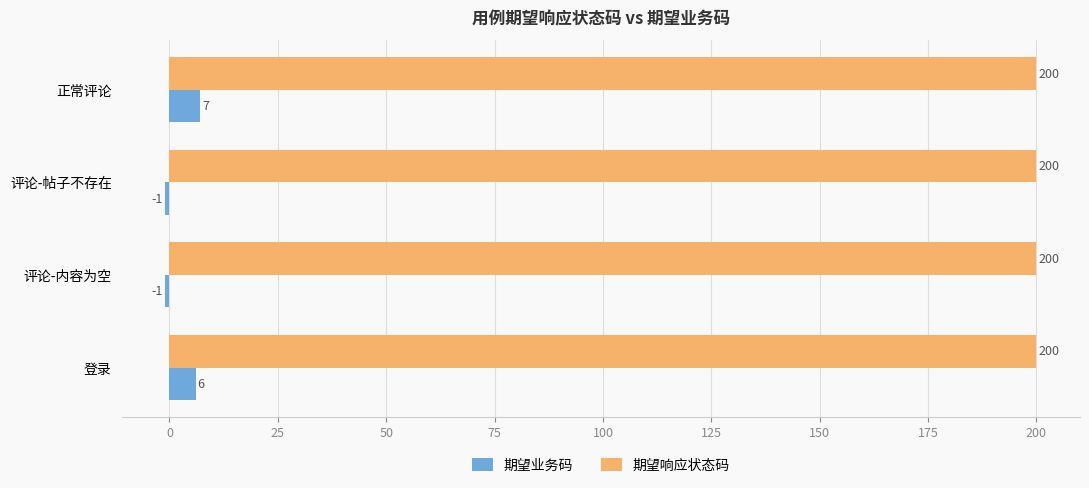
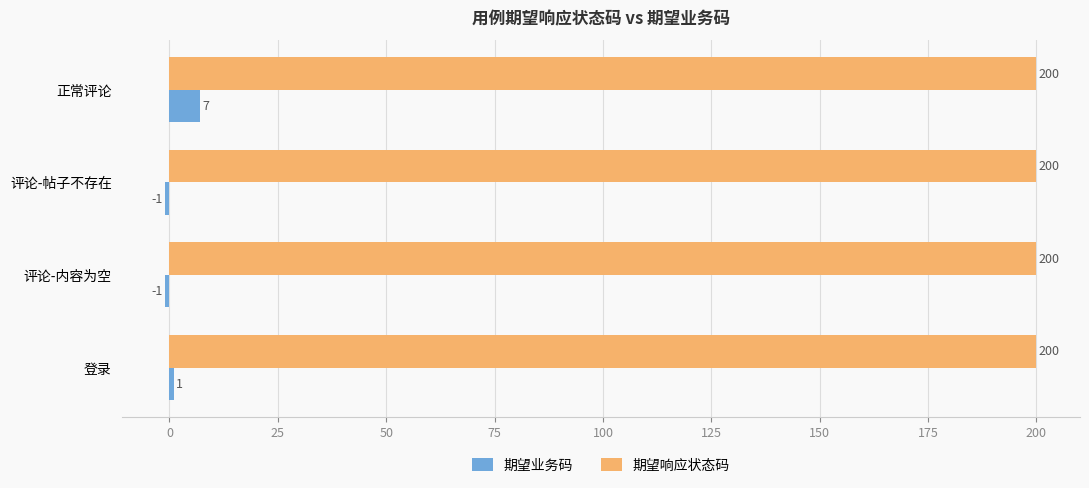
期望业务码, 登录: 6 -> 1
